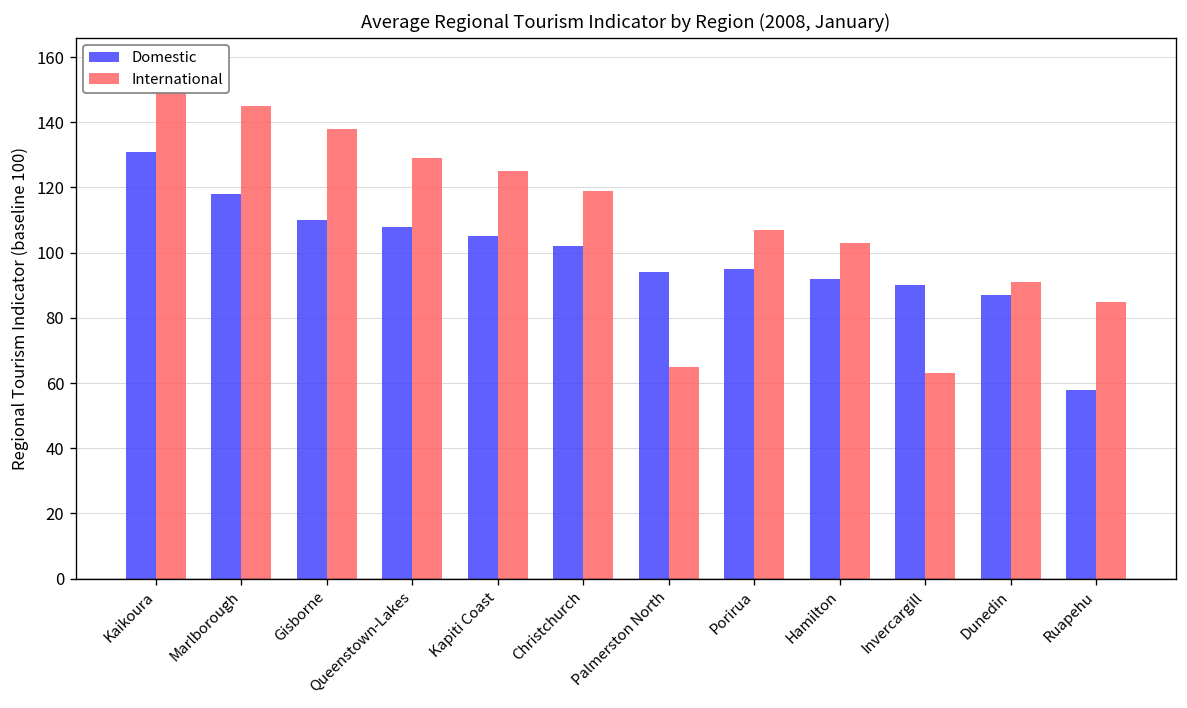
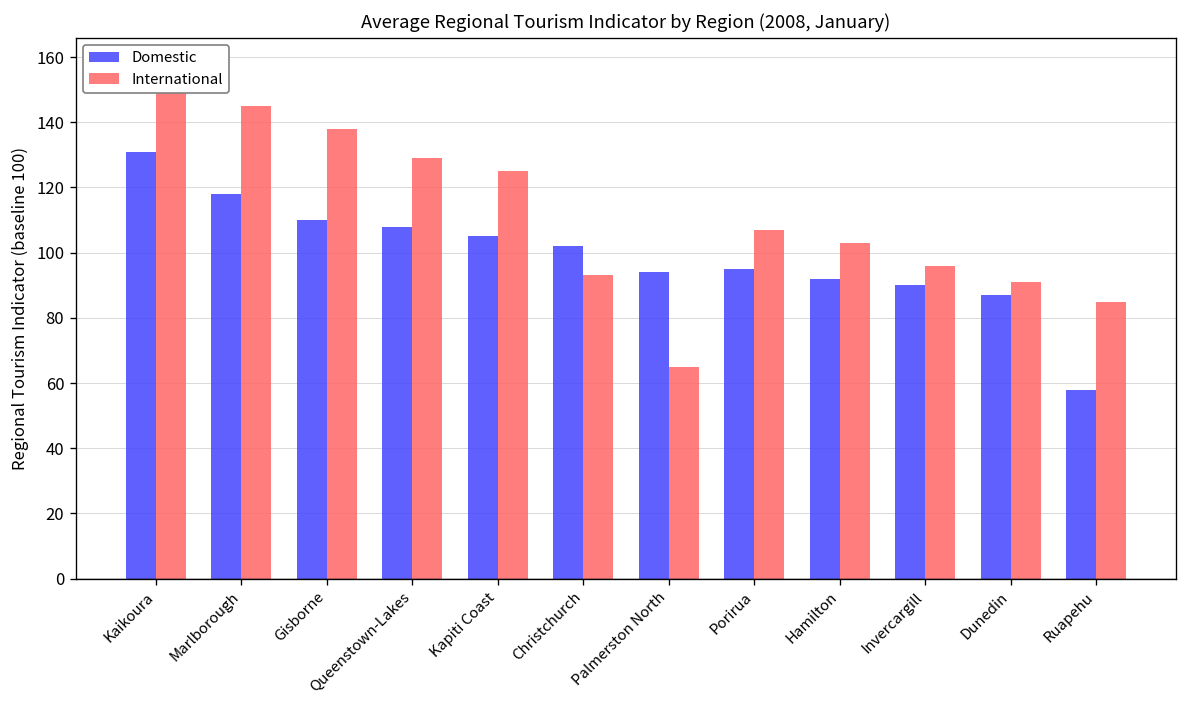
International, Christchurch: 119 -> 93
International, Invercargill: 63 -> 96
